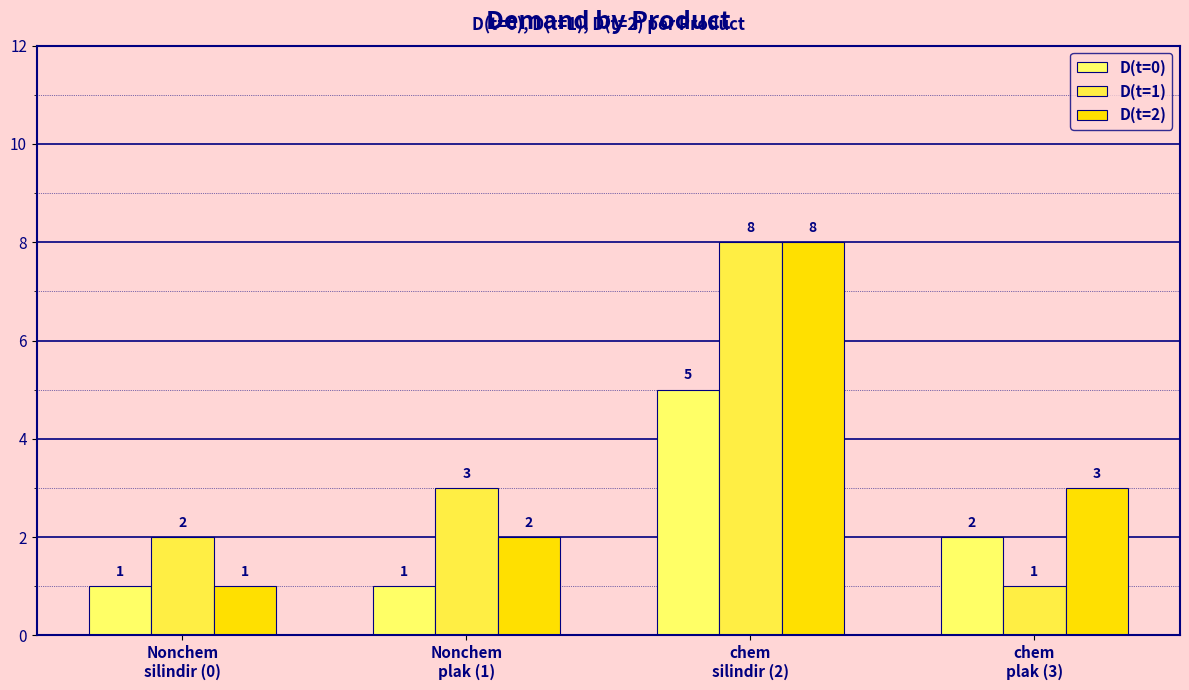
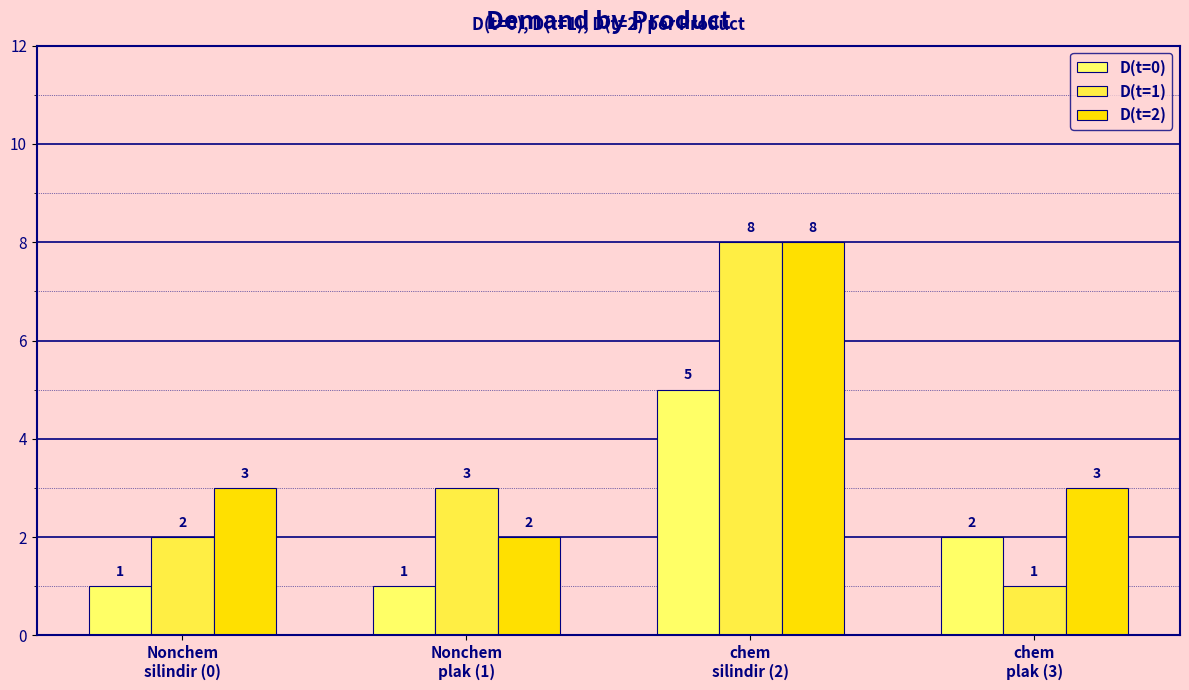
D(t=2), Nonchem silindir (0): 1 -> 3
